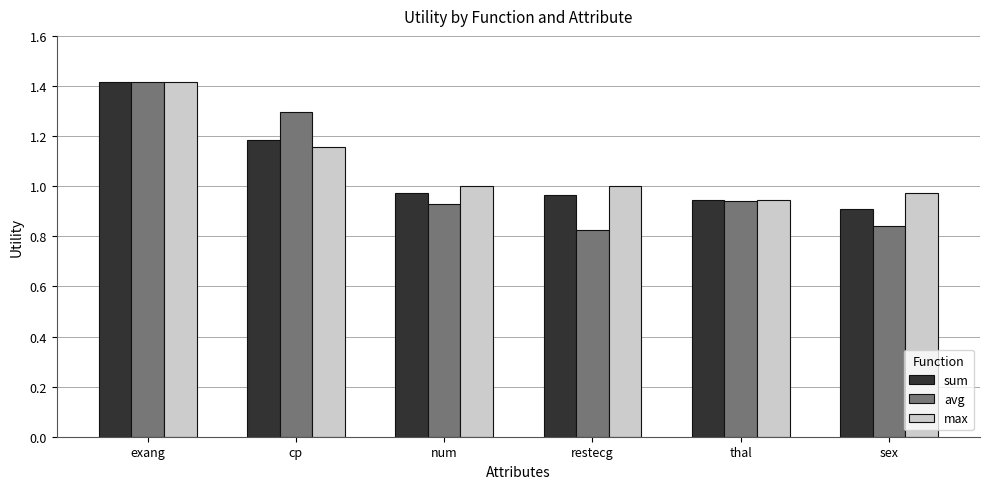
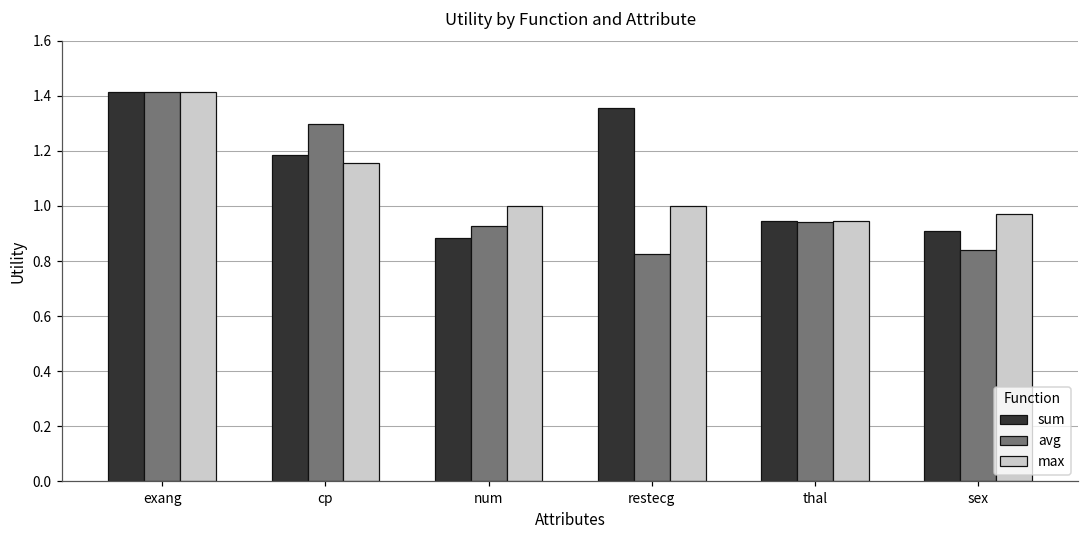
sum, num: 0.97 -> 0.88
sum, restecg: 0.96 -> 1.35
